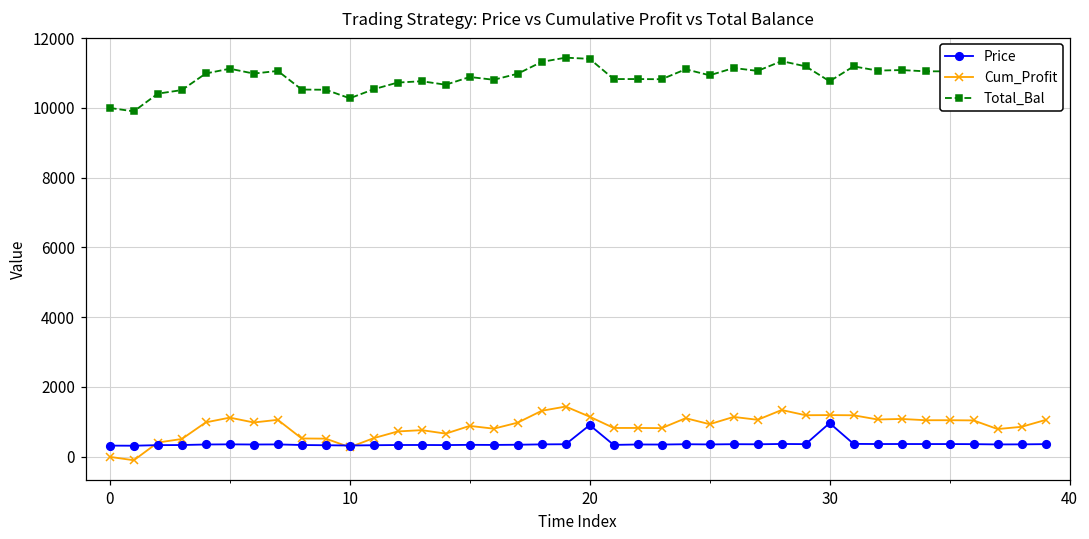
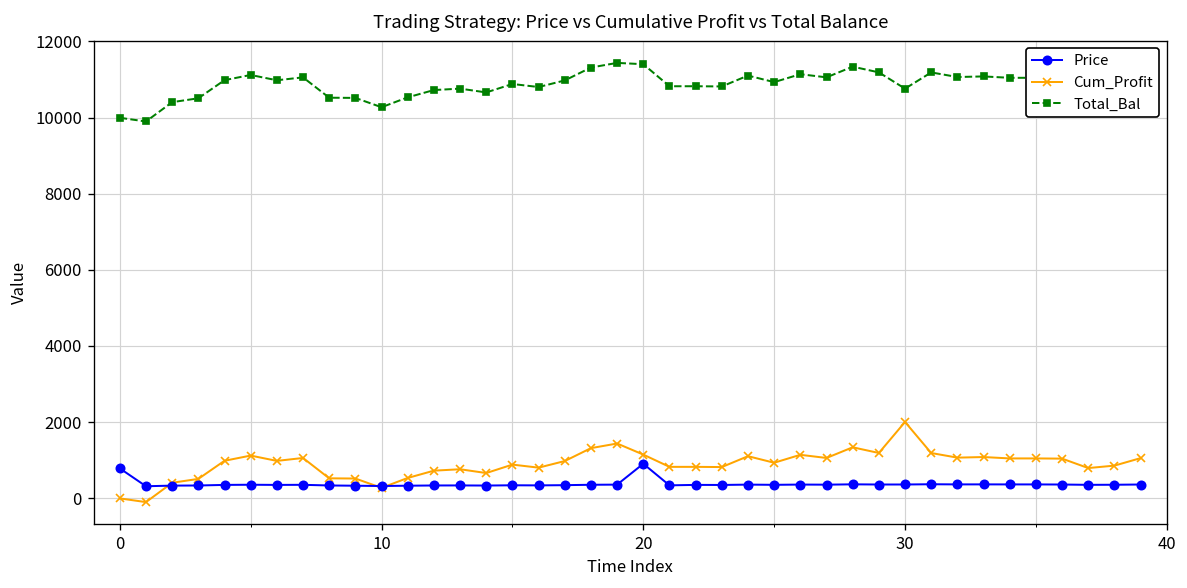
Price, 0: 300 -> 800
Price, 30: 1000 -> 400
Cum_Profit, 30: 1200 -> 2000
